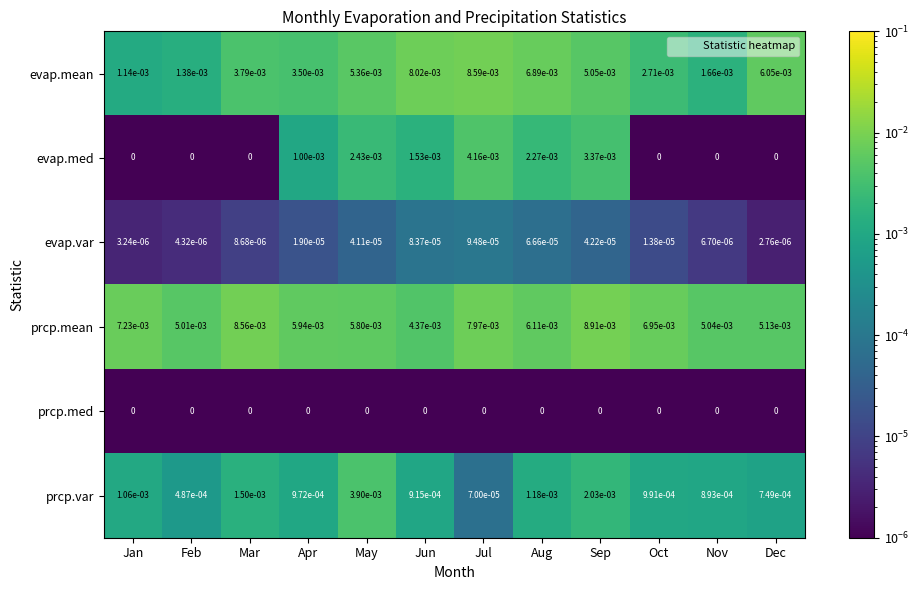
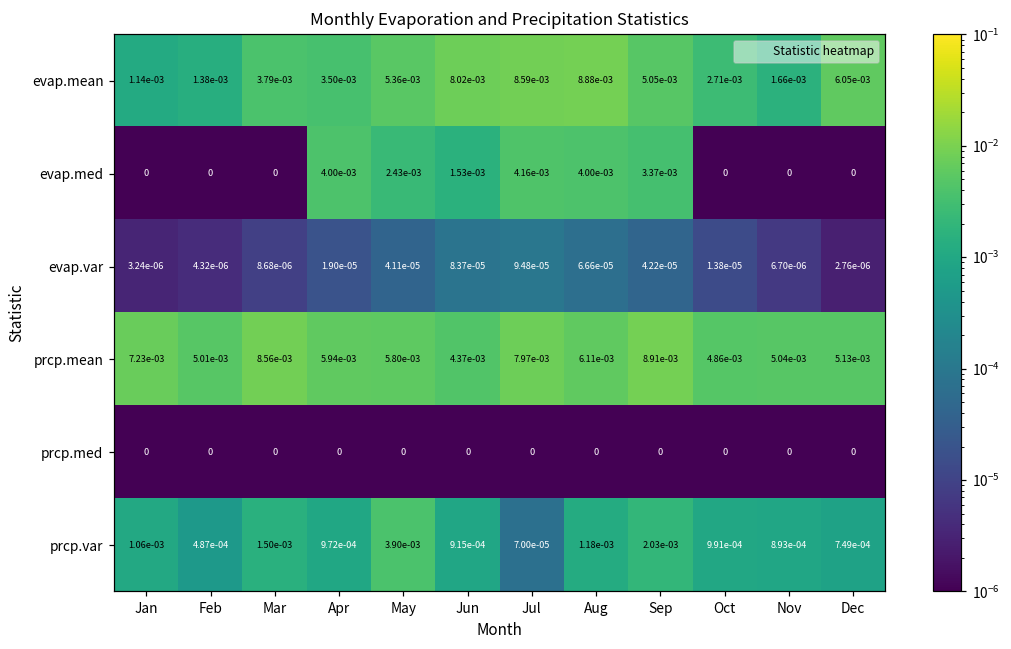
evap.mean, Aug: 6.89e-03 -> 8.88e-03
evap.med, Apr: 1.00e-03 -> 4.00e-03
evap.med, Aug: 2.27e-03 -> 4.00e-03
prcp.mean, Oct: 6.95e-03 -> 4.86e-03
